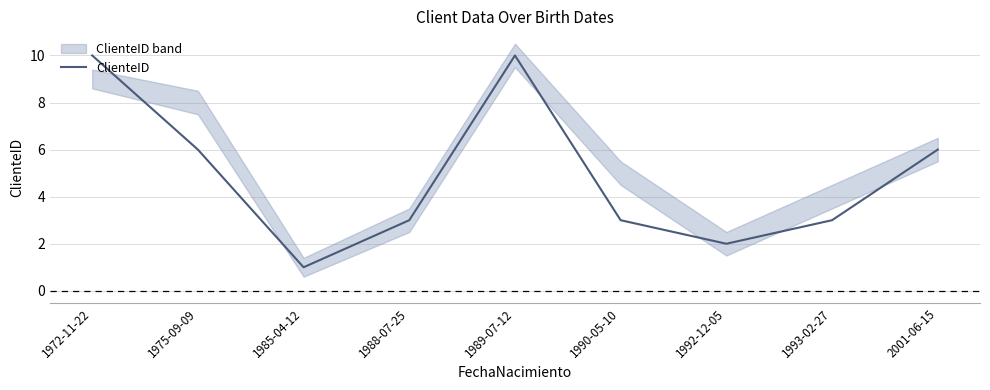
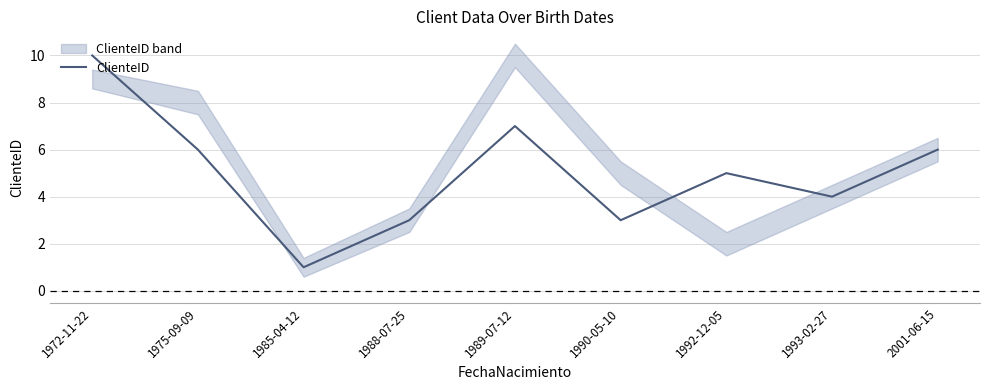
ClienteID, 1989-07-12: 10 -> 7
ClienteID, 1992-12-05: 2 -> 5
ClienteID, 1993-02-27: 3 -> 4
